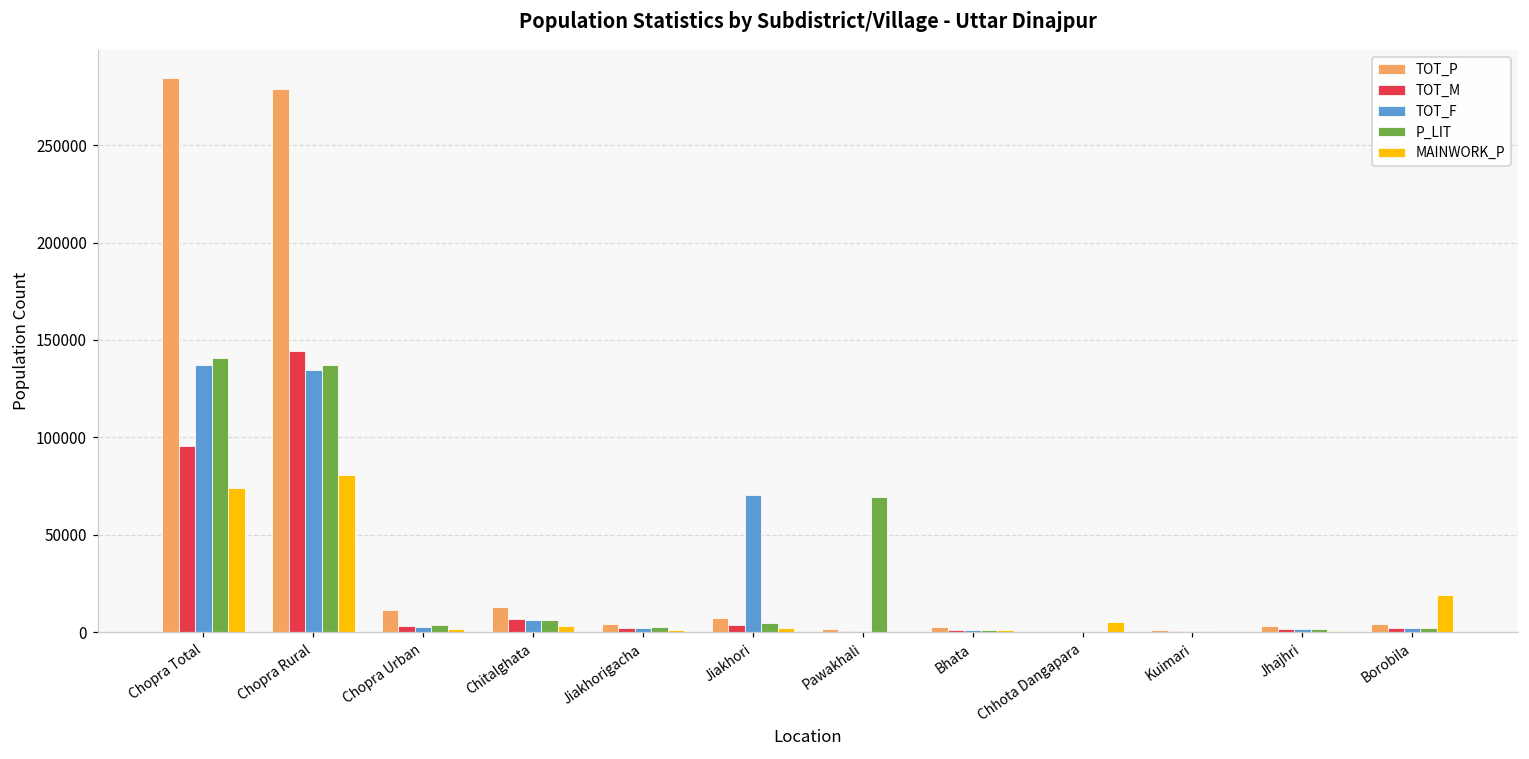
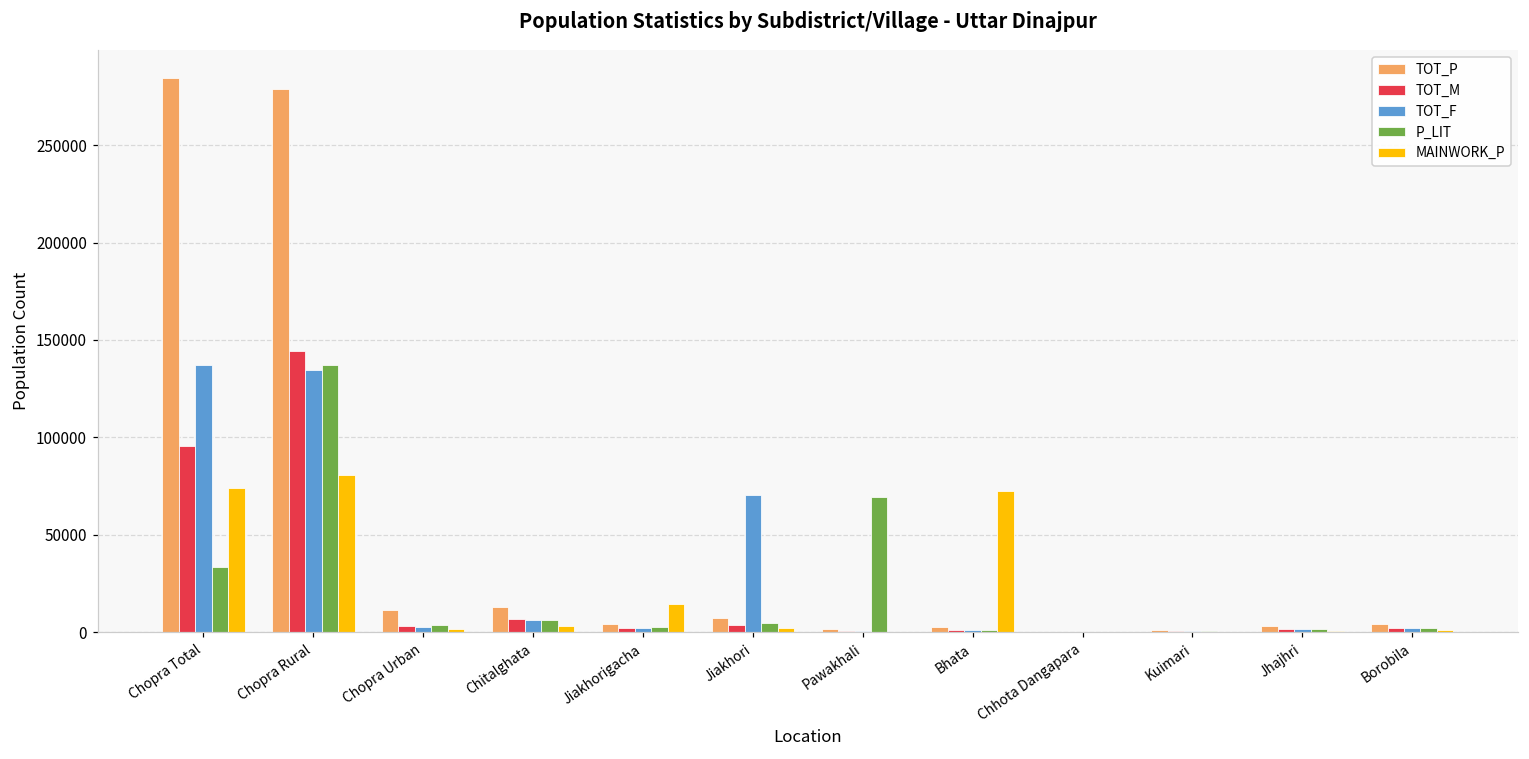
P_LIT, Chopra Total: 141000 -> 33000
MAINWORK_P, Jiakhorigacha: 1000 -> 15000
MAINWORK_P, Bhata: 1000 -> 73000
MAINWORK_P, Chhota Dangapara: 5000 -> 0
MAINWORK_P, Borobila: 19000 -> 1000
